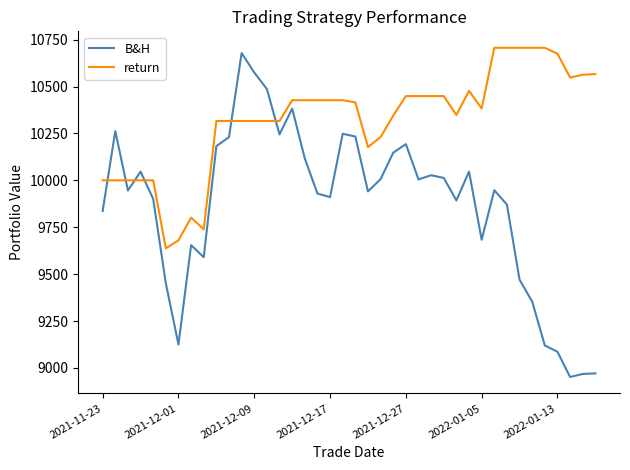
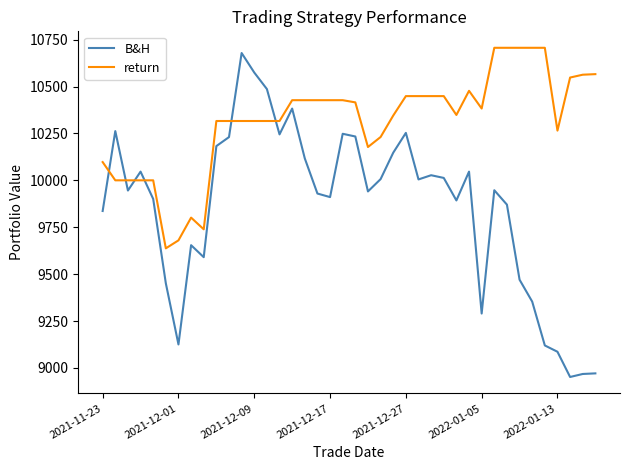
return, 2021-11-23: 10000 -> 10100
B&H, 2021-12-27: 10190 -> 10250
B&H, 2022-01-05: 9680 -> 9290
return, 2022-01-13: 10670 -> 10260
